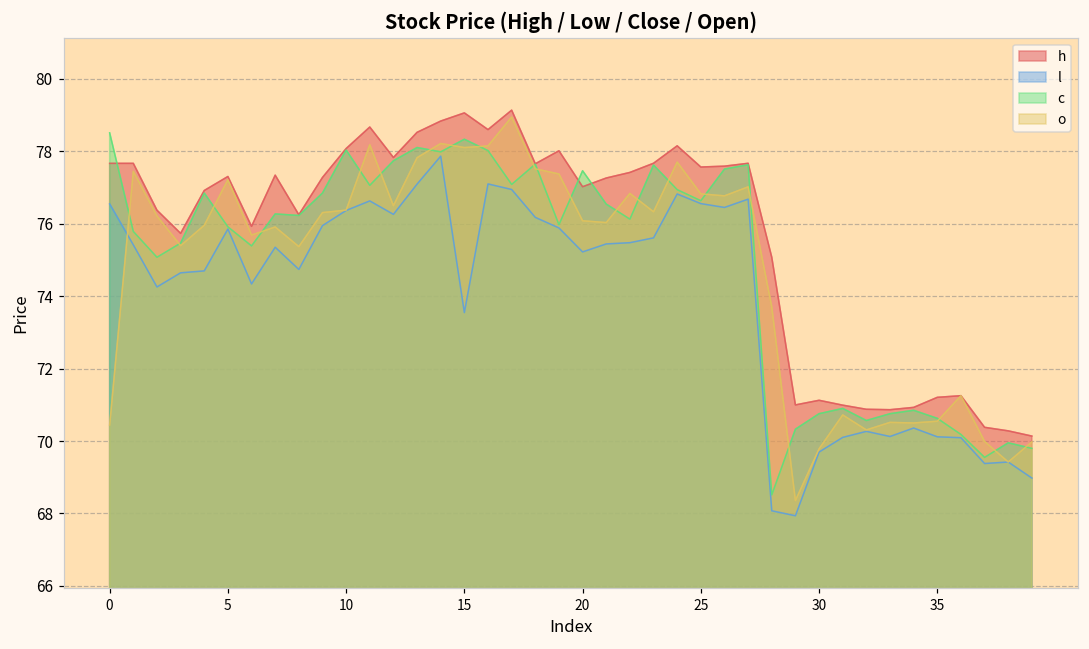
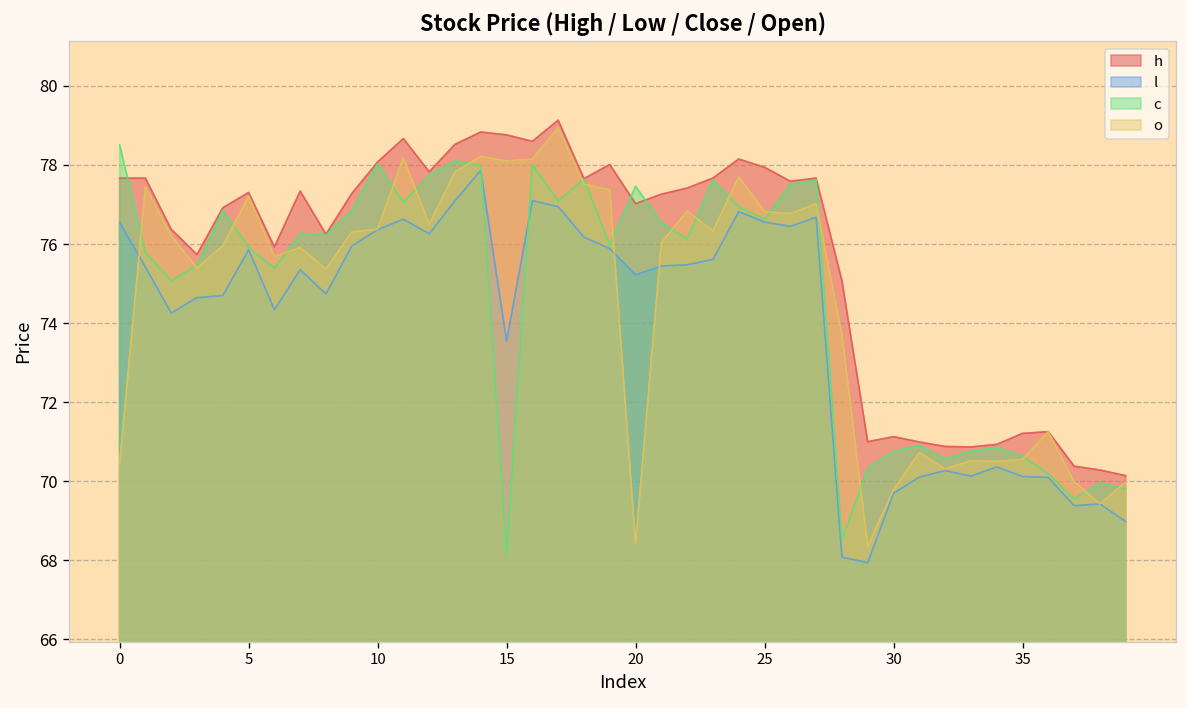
h, 15: 79.1 -> 78.8
c, 15: 78.3 -> 68.1
o, 20: 76.1 -> 68.4
h, 25: 77.6 -> 77.9
